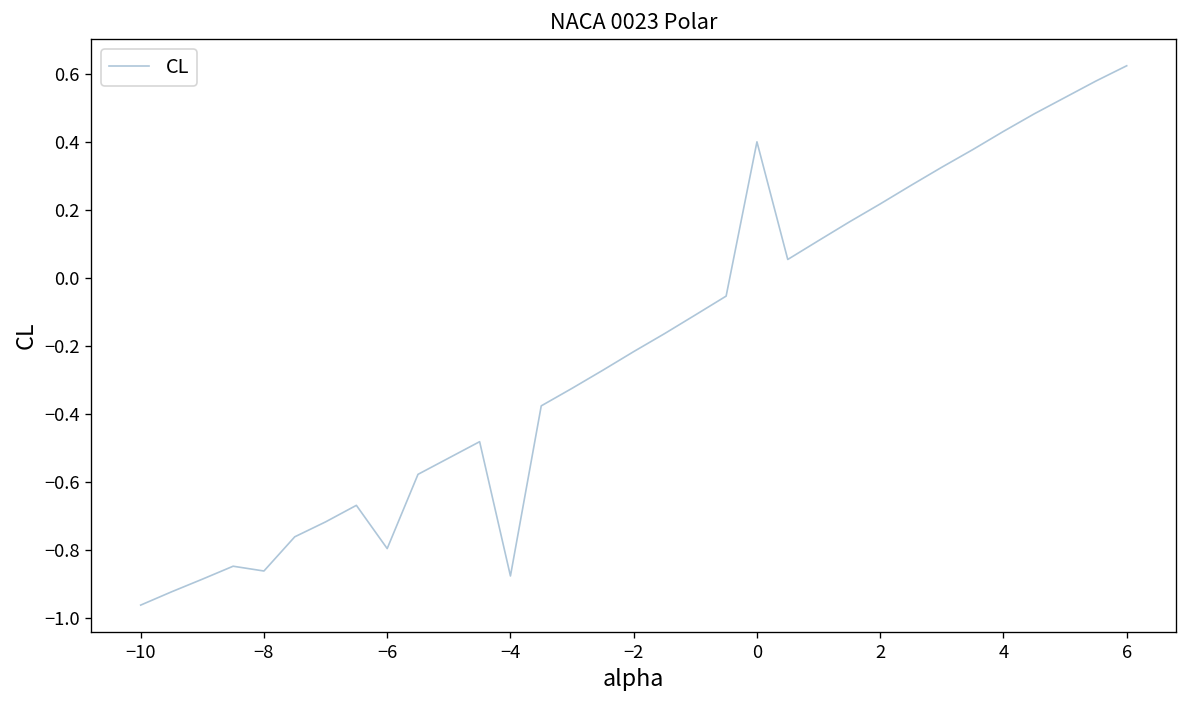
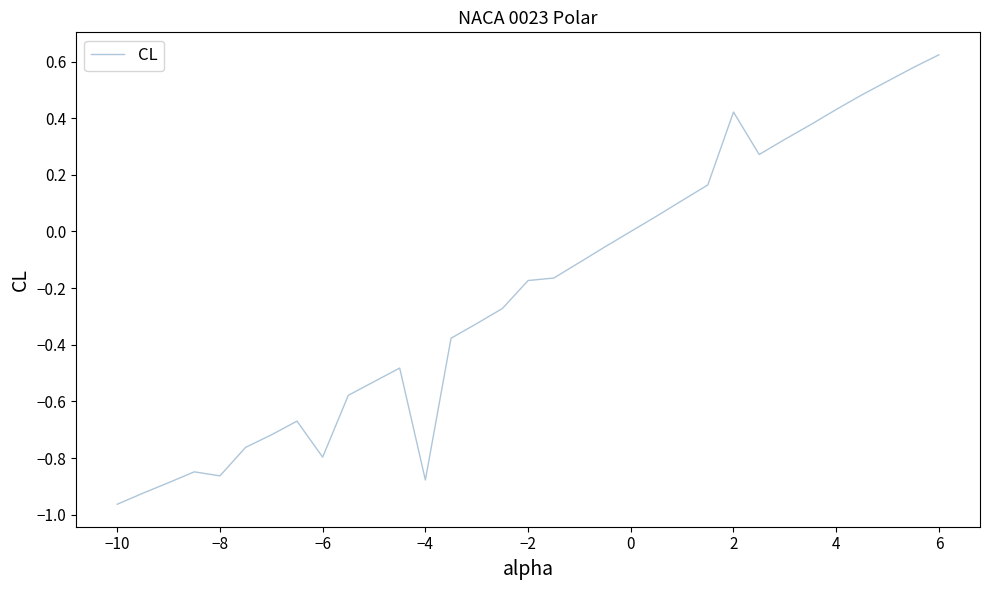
−2: -0.22 -> -0.17
0: 0.4 -> 0.0
2: 0.22 -> 0.42
